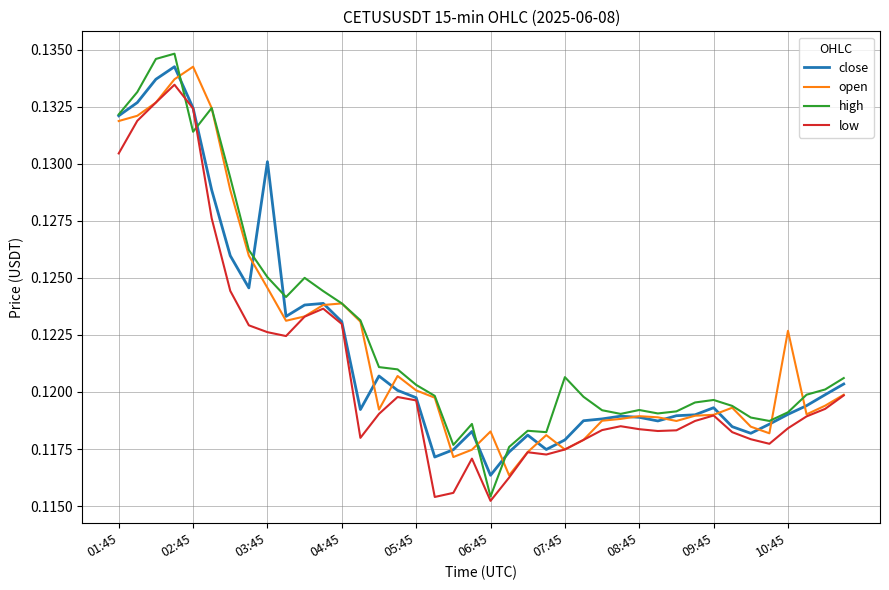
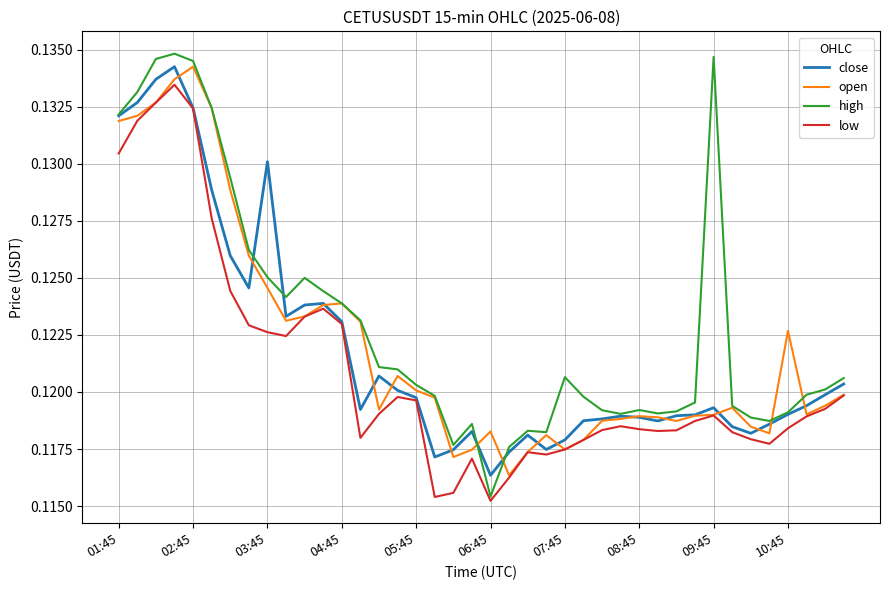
high, 02:45: 0.1314 -> 0.1345
high, 09:45: 0.1197 -> 0.1347
